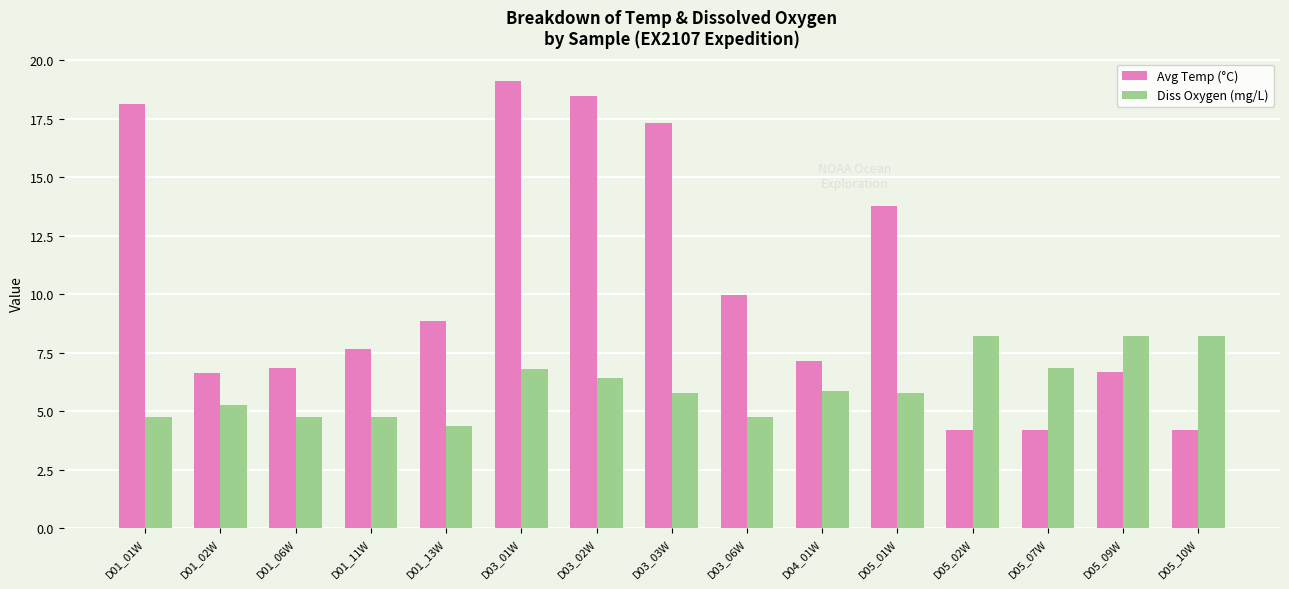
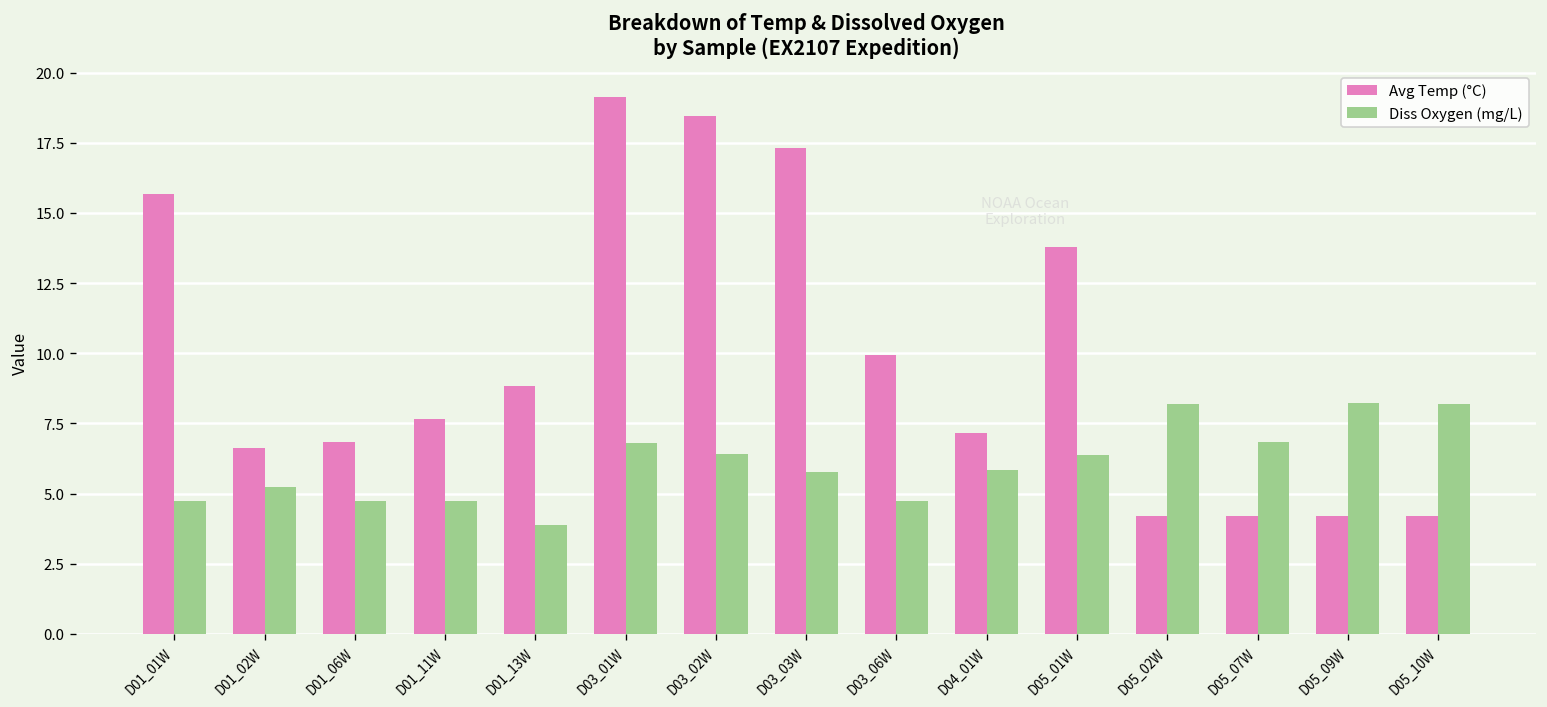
Avg Temp (°C), D01_01W: 18.2 -> 15.7
Diss Oxygen (mg/L), D01_13W: 4.4 -> 3.9
Diss Oxygen (mg/L), D05_01W: 5.8 -> 6.4
Avg Temp (°C), D05_09W: 6.7 -> 4.2
